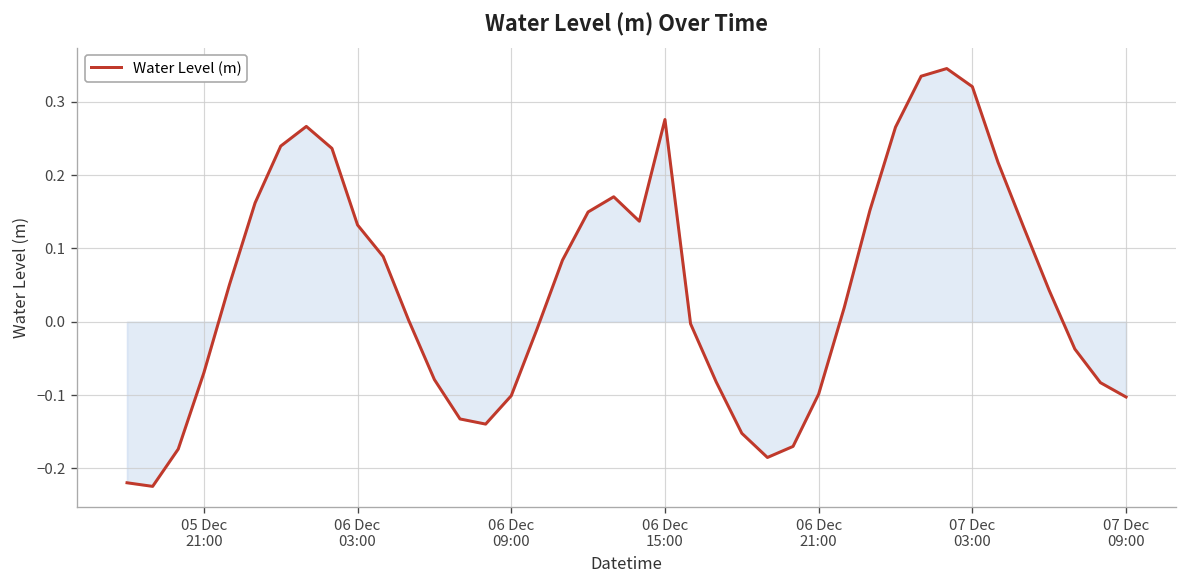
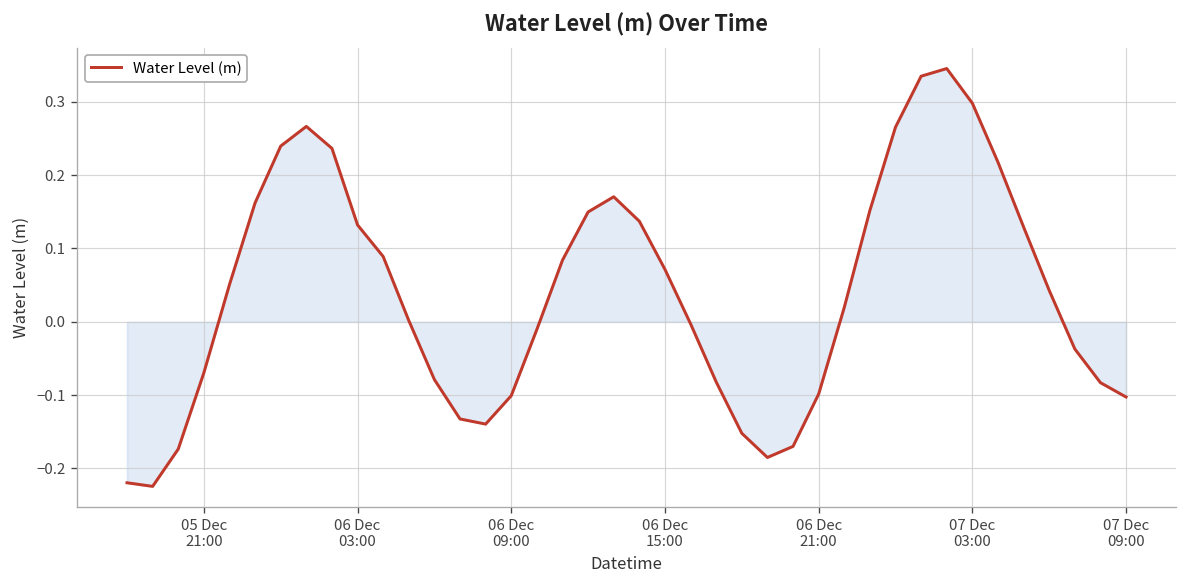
Water Level (m), 06 Dec 15:00: 0.28 -> 0.07
Water Level (m), 07 Dec 03:00: 0.32 -> 0.30
